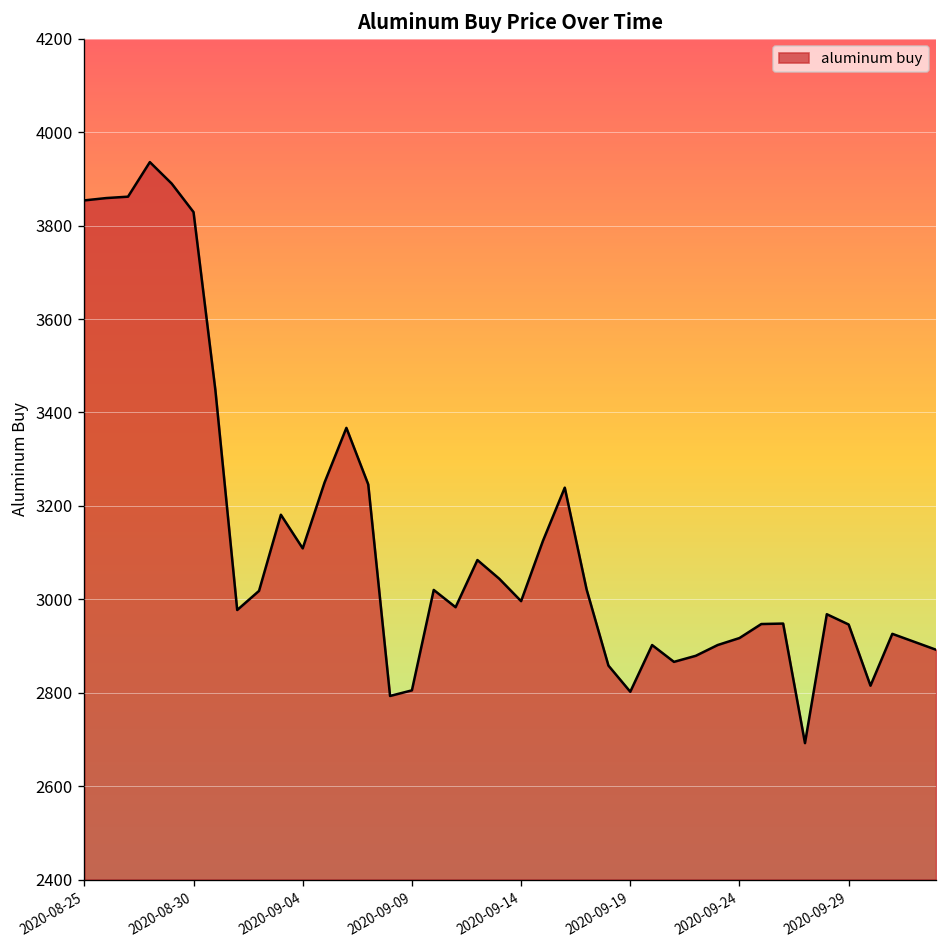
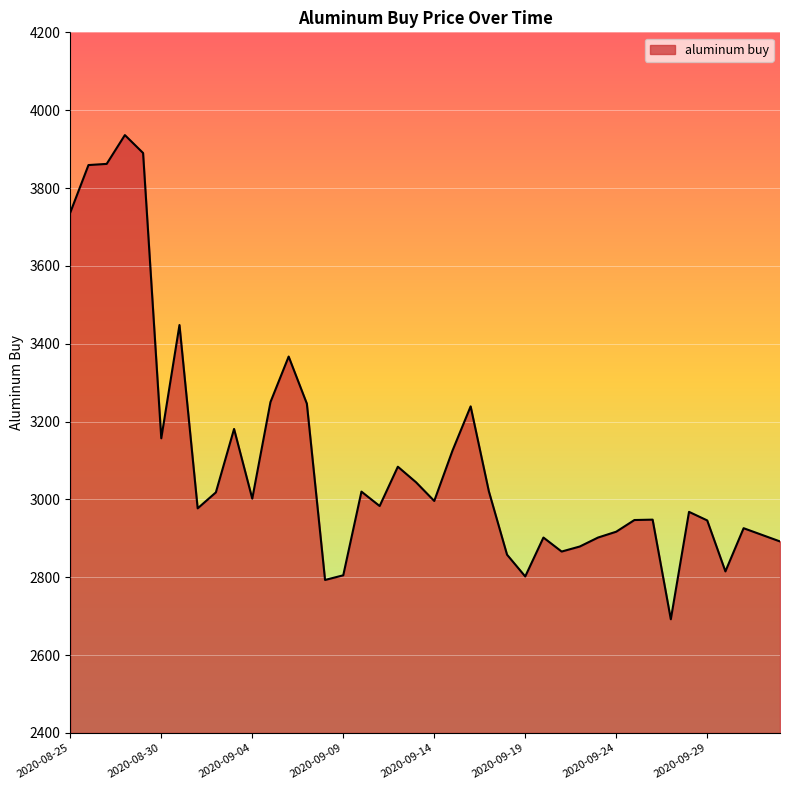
2020-08-25: 3850 -> 3740
2020-08-30: 3830 -> 3160
2020-09-04: 3110 -> 3000
